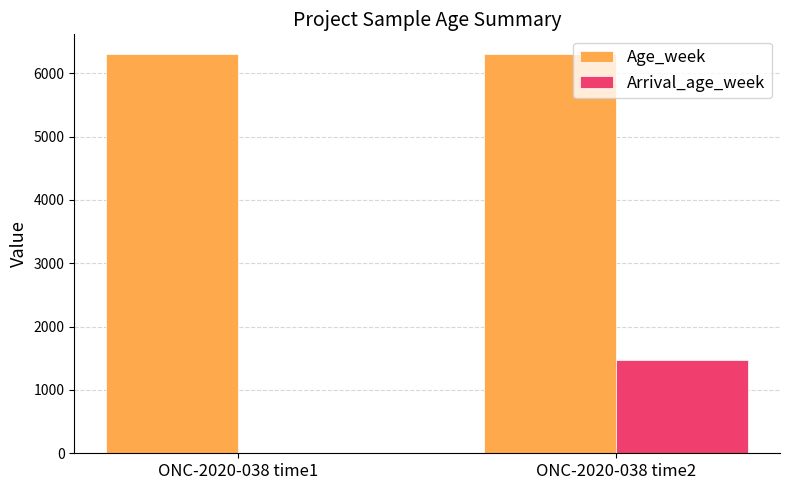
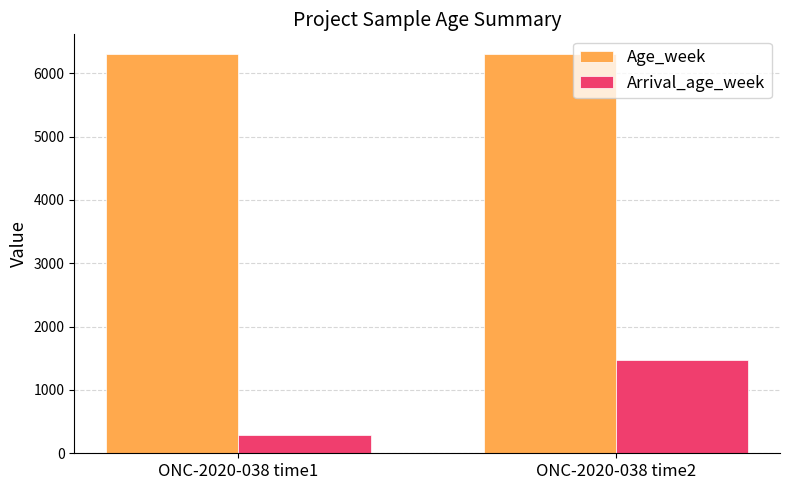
Arrival_age_week, ONC-2020-038 time1: 0 -> 300
